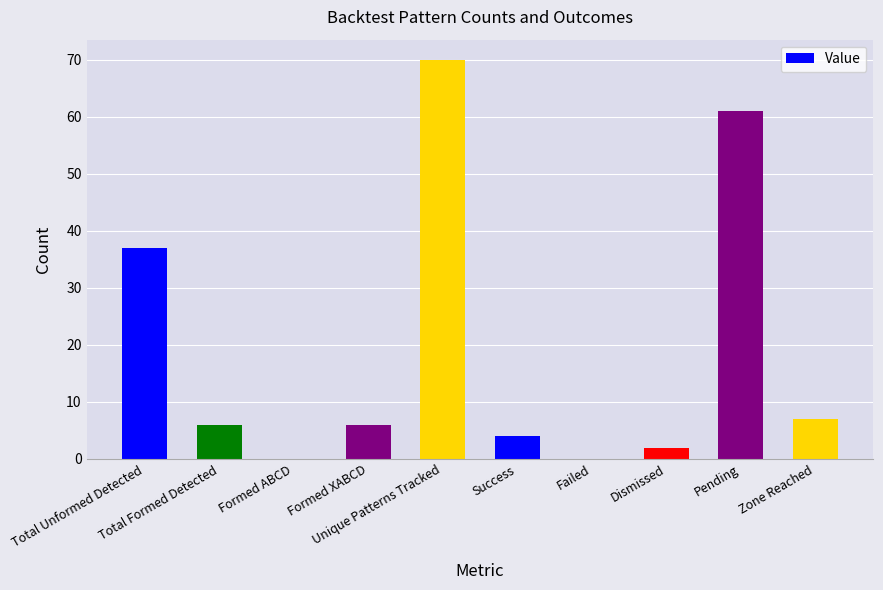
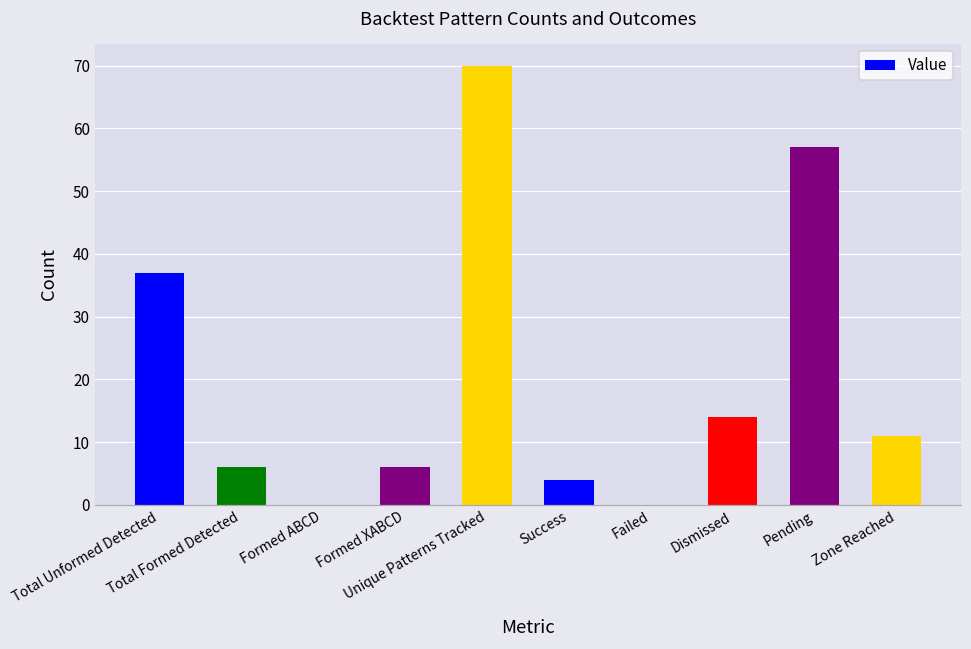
Dismissed: 2 -> 14
Pending: 61 -> 57
Zone Reached: 7 -> 11
